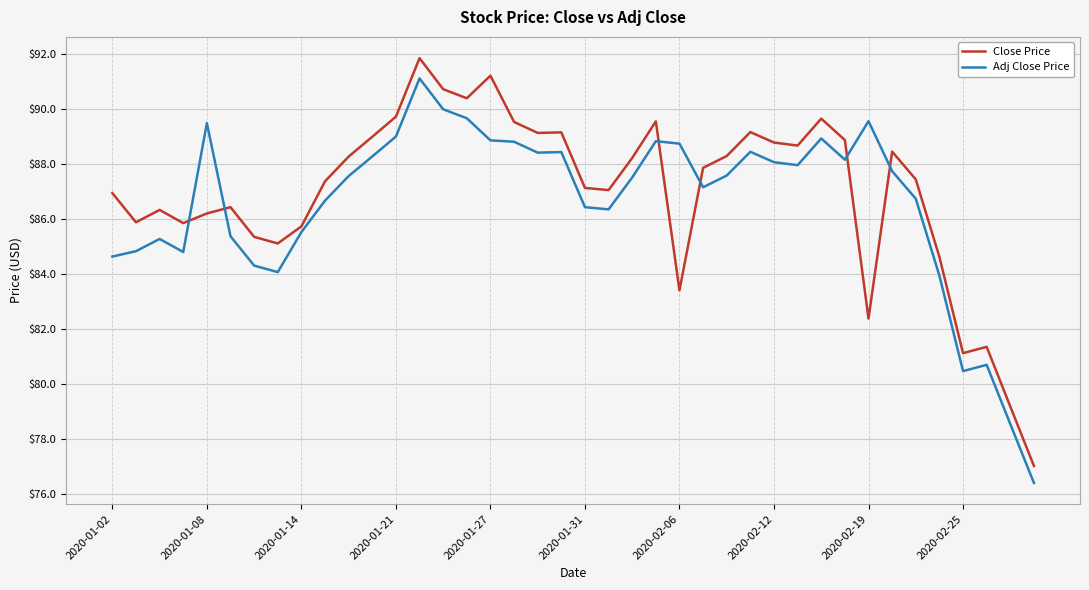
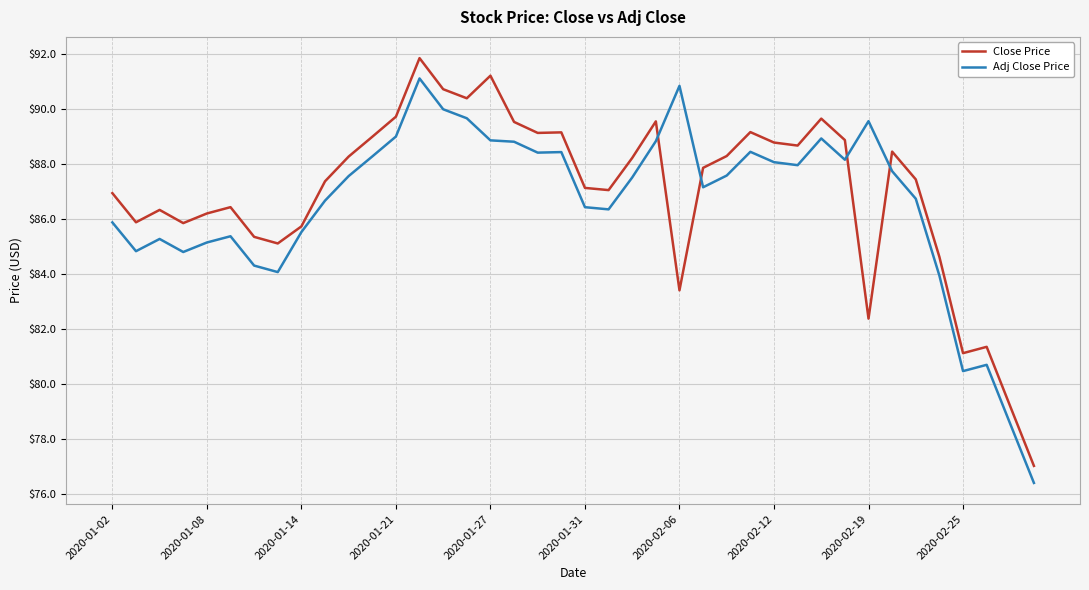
Adj Close Price, 2020-01-02: $84.6 -> $85.9
Adj Close Price, 2020-01-08: $89.5 -> $85.2
Adj Close Price, 2020-02-06: $88.8 -> $90.9
